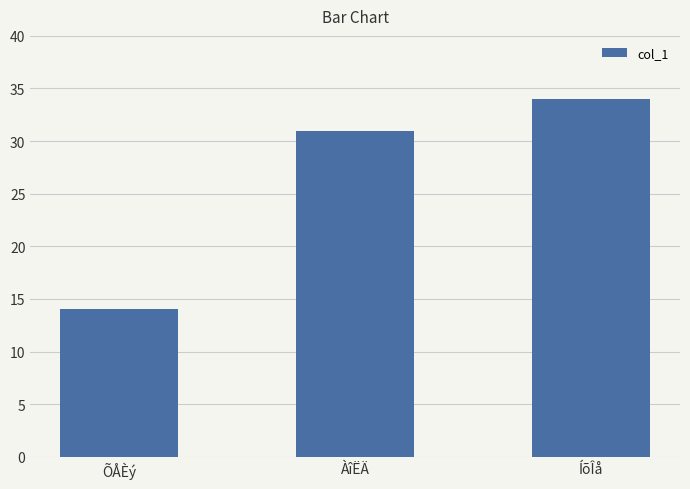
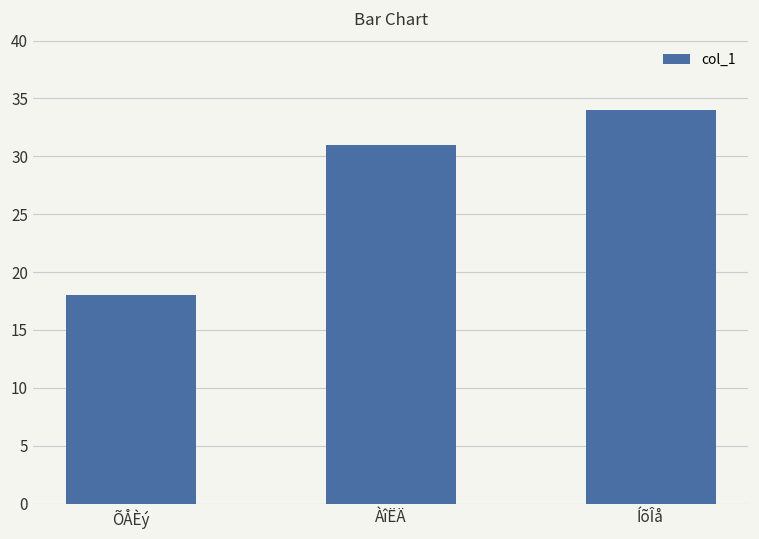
ÕÅÈý: 14 -> 18
